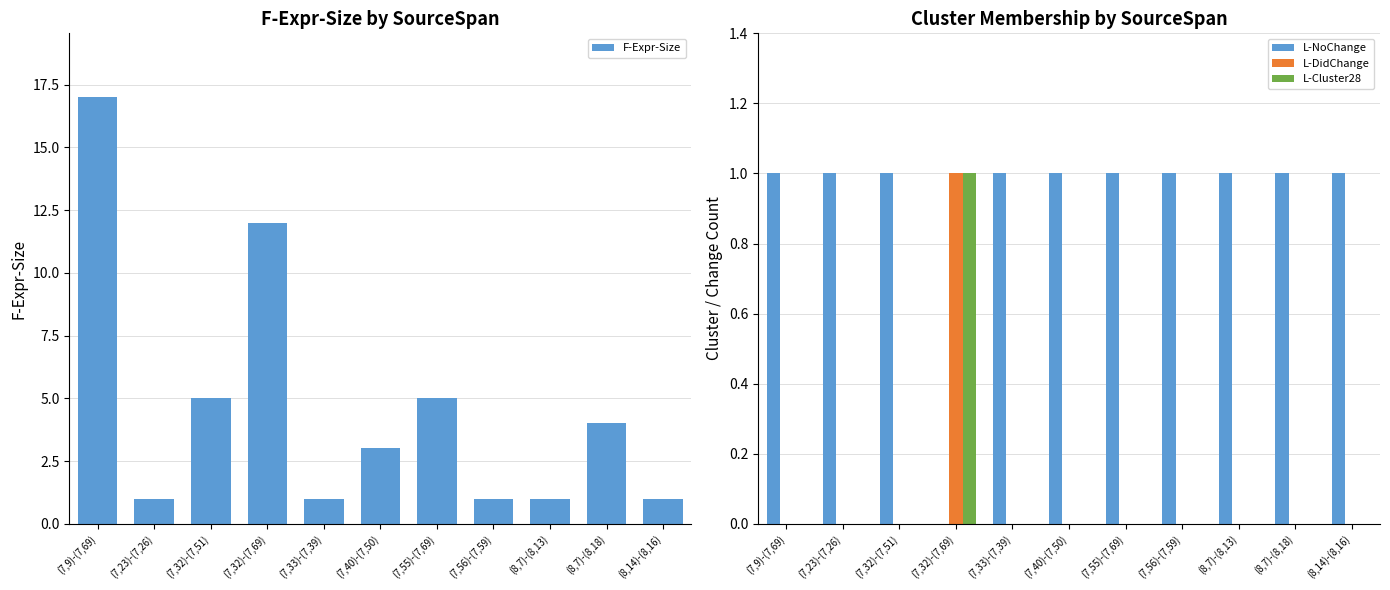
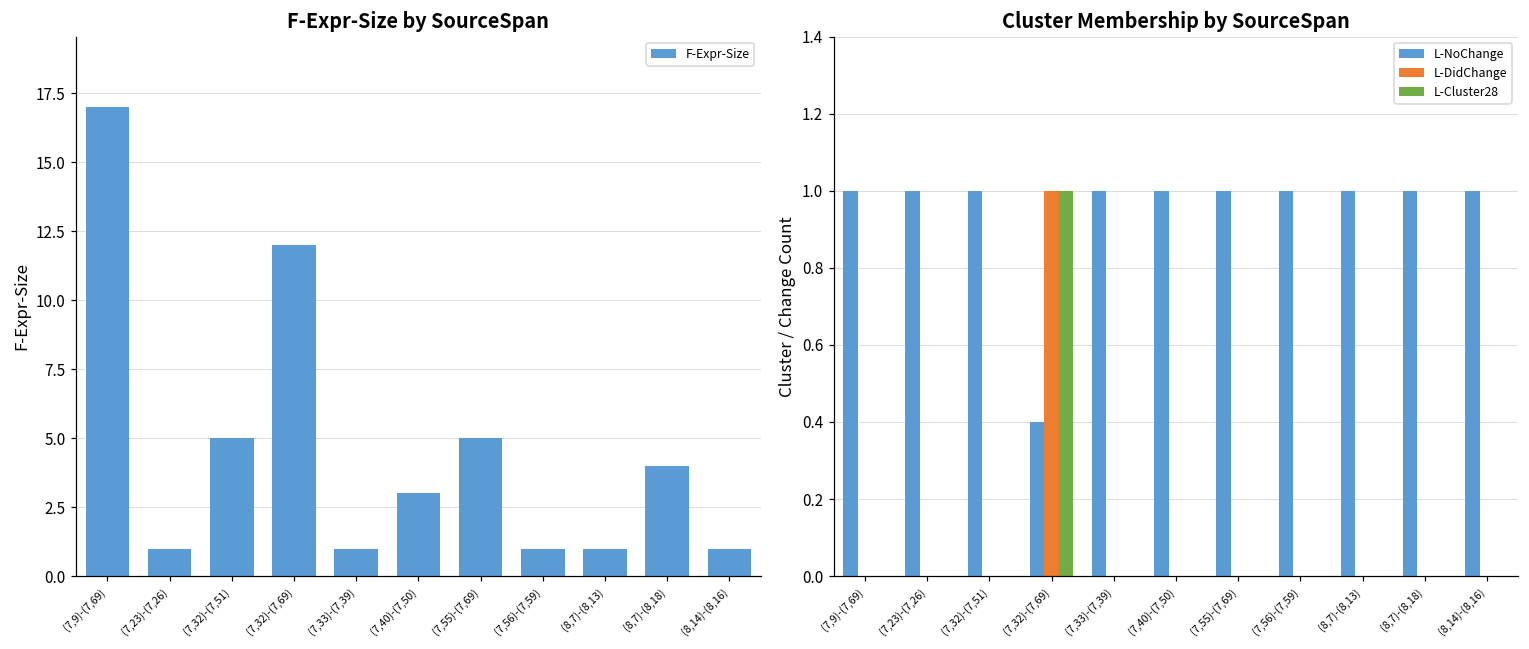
Cluster Membership by SourceSpan, L-NoChange, (7,32)-(7,69): 0.0 -> 0.4
